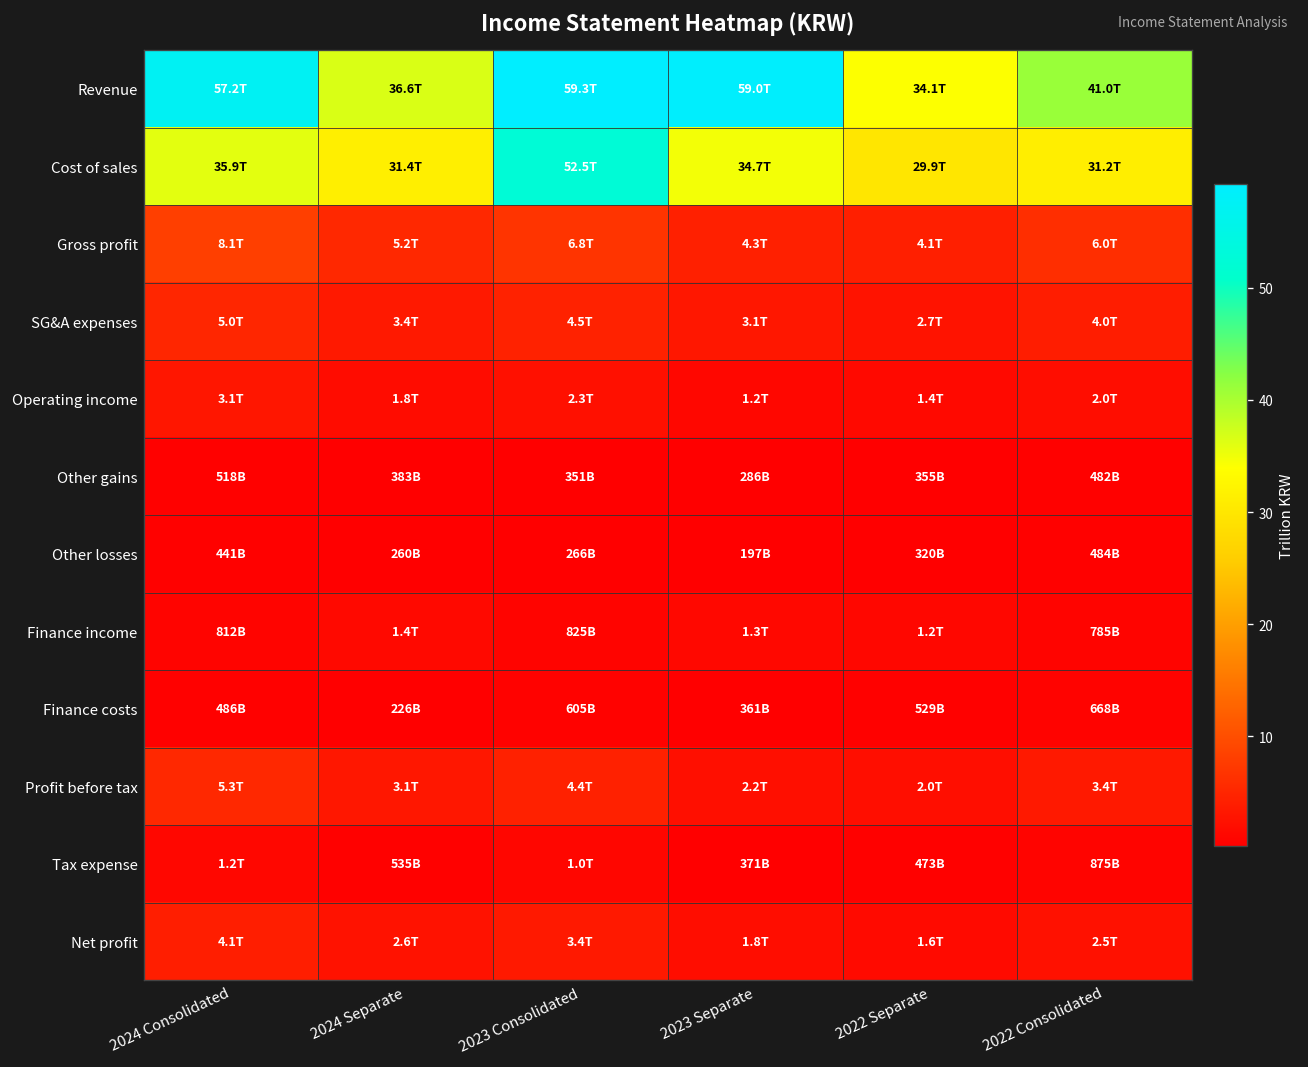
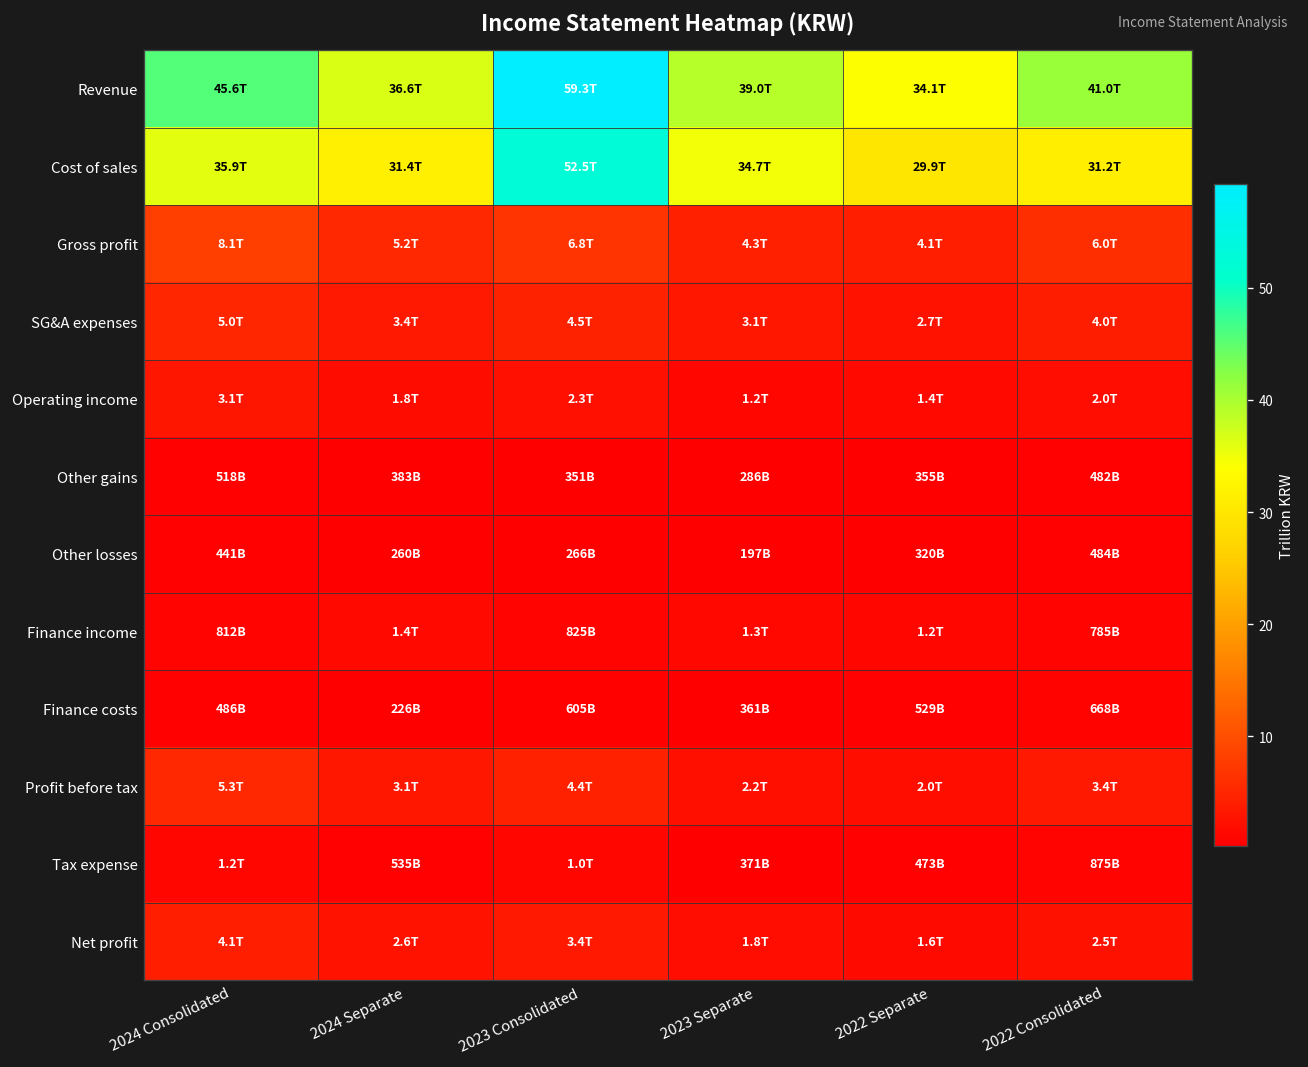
Revenue, 2024 Consolidated: 57.2T -> 45.6T
Revenue, 2023 Separate: 59.0T -> 39.0T
